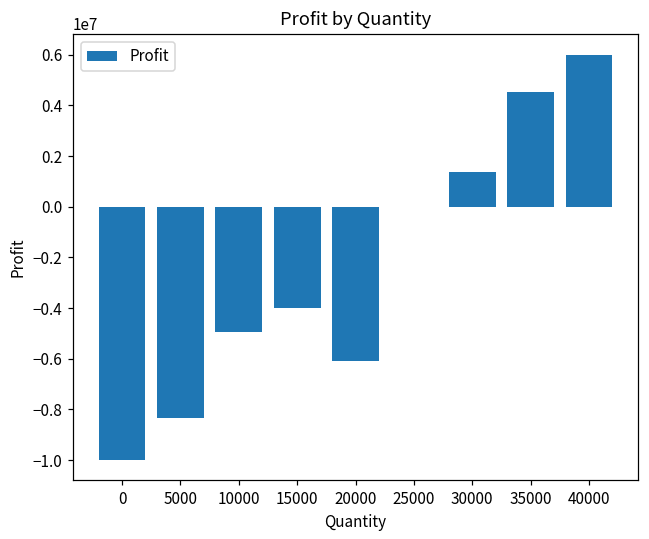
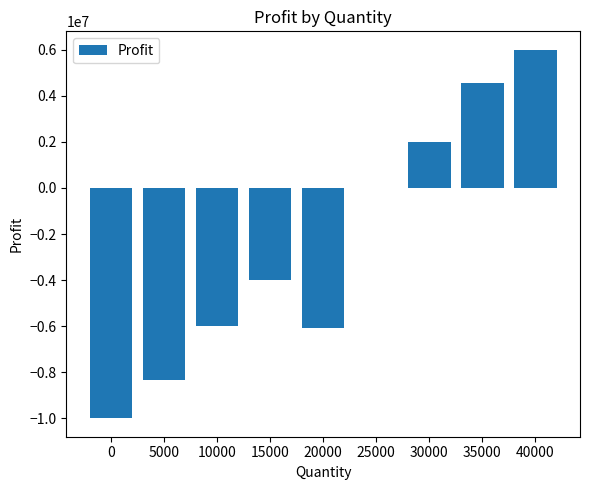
10000: -5000000 -> -6000000
30000: 1400000 -> 2000000
